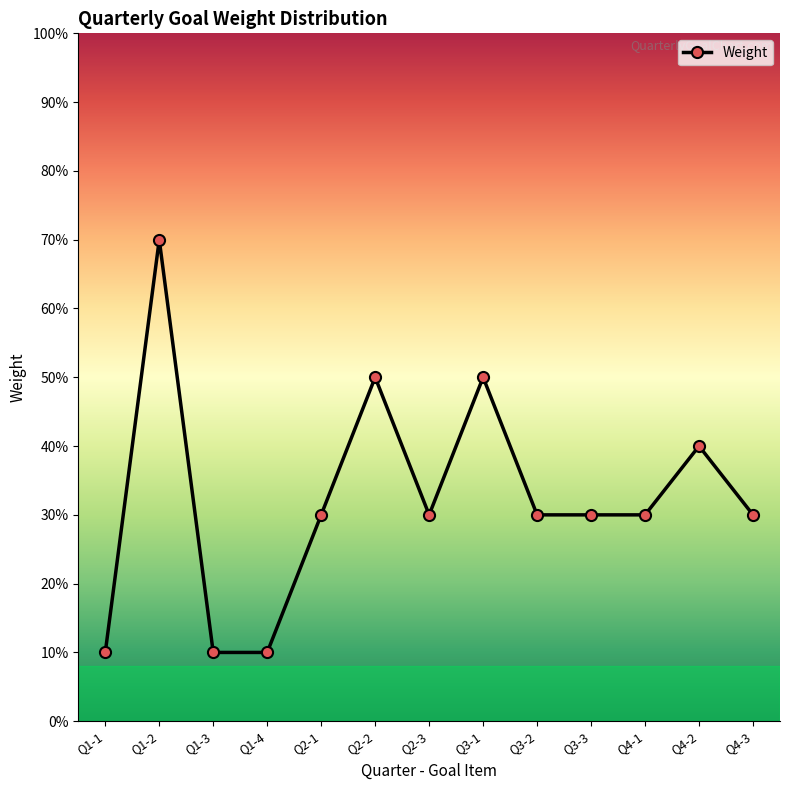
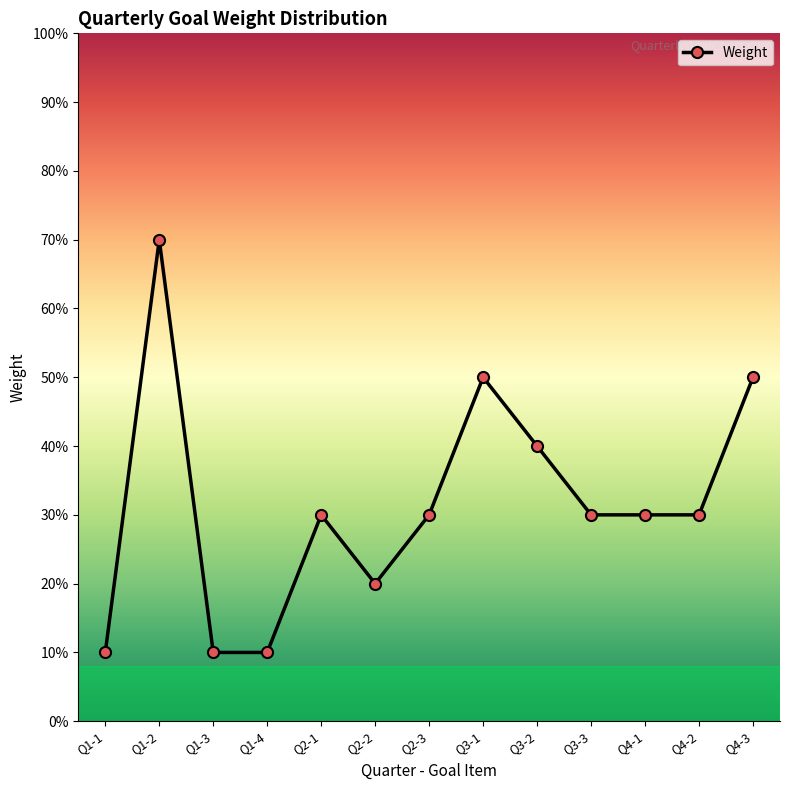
Q2-2: 50% -> 20%
Q3-2: 30% -> 40%
Q4-2: 40% -> 30%
Q4-3: 30% -> 50%
